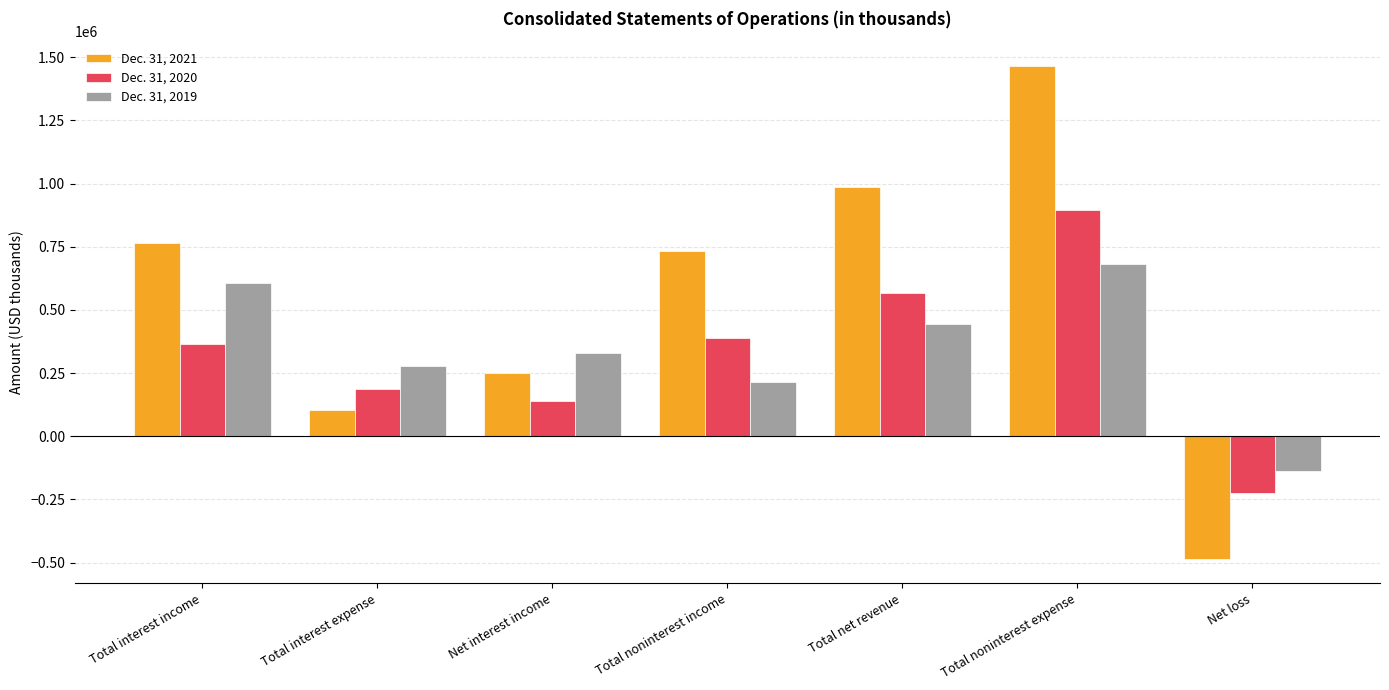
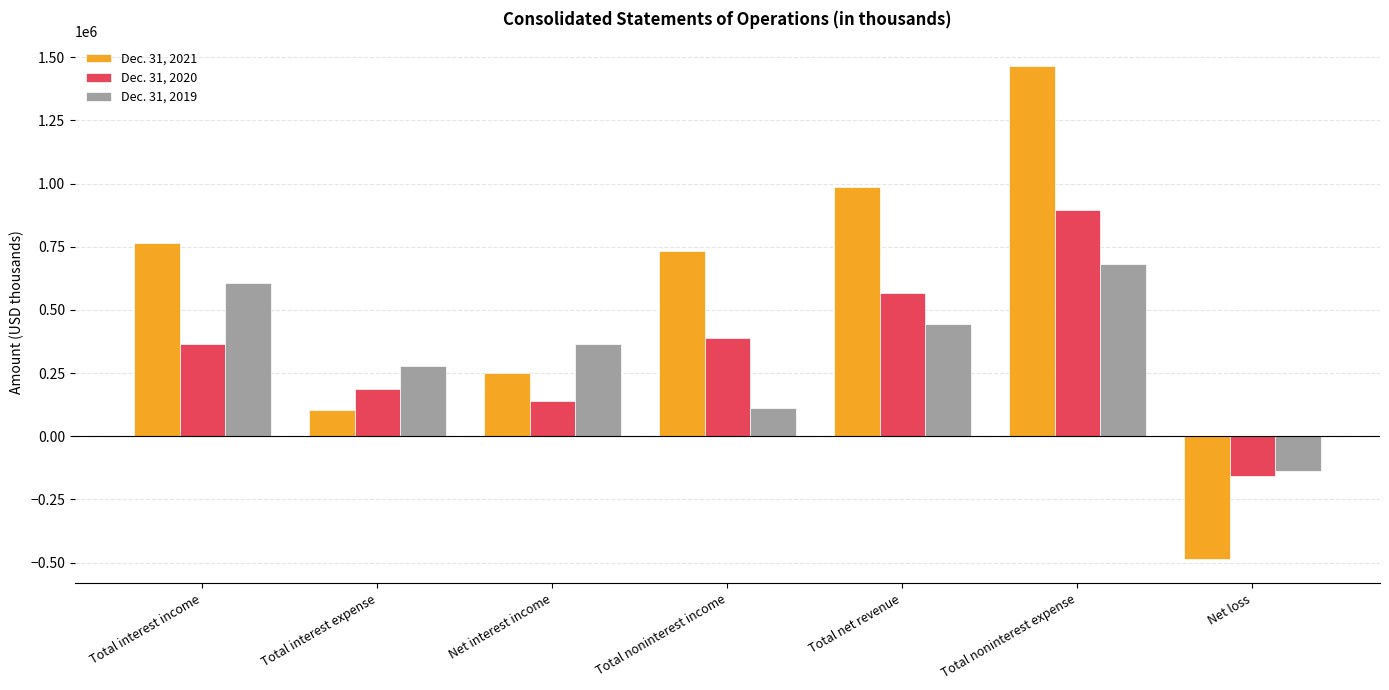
Dec. 31, 2019, Net interest income: 330000 -> 360000
Dec. 31, 2019, Total noninterest income: 220000 -> 110000
Dec. 31, 2020, Net loss: -220000 -> -160000
